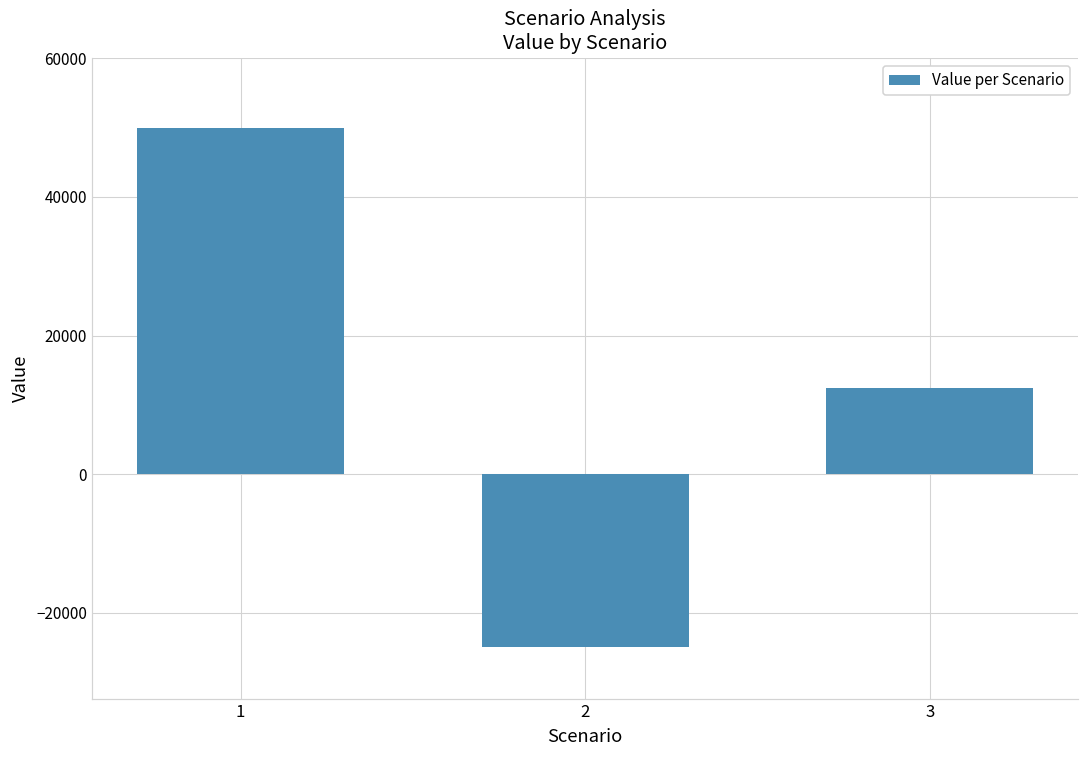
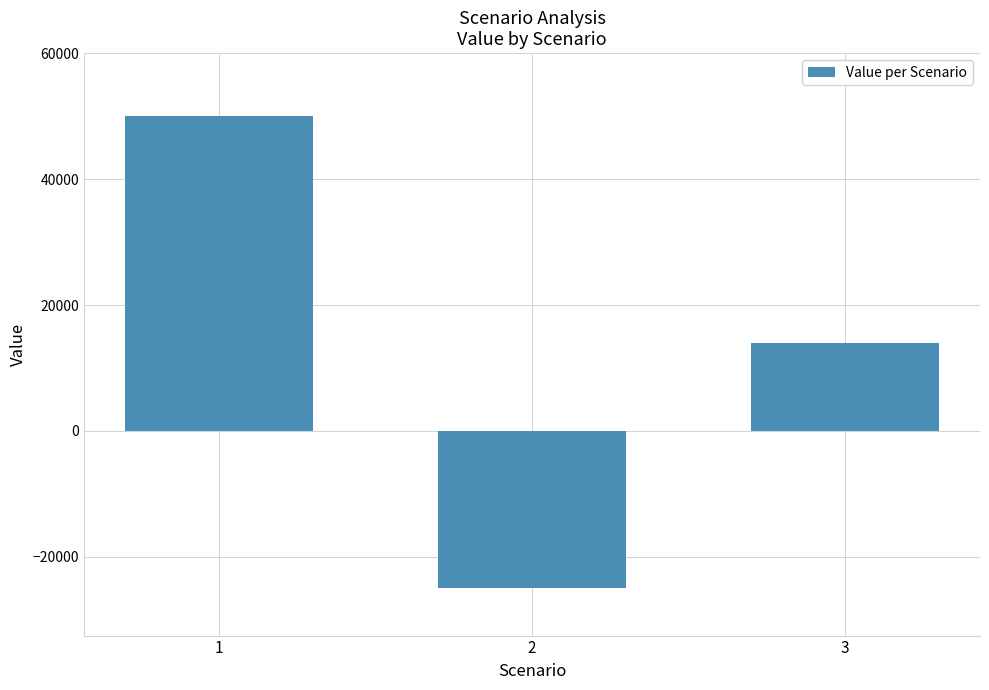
3: 12000 -> 14000
